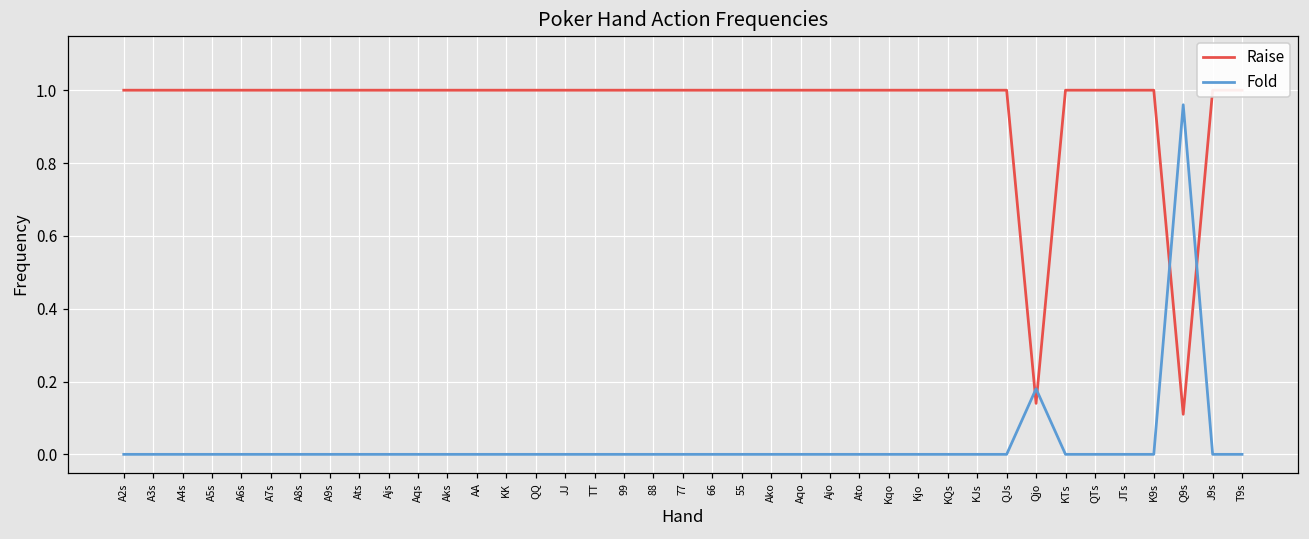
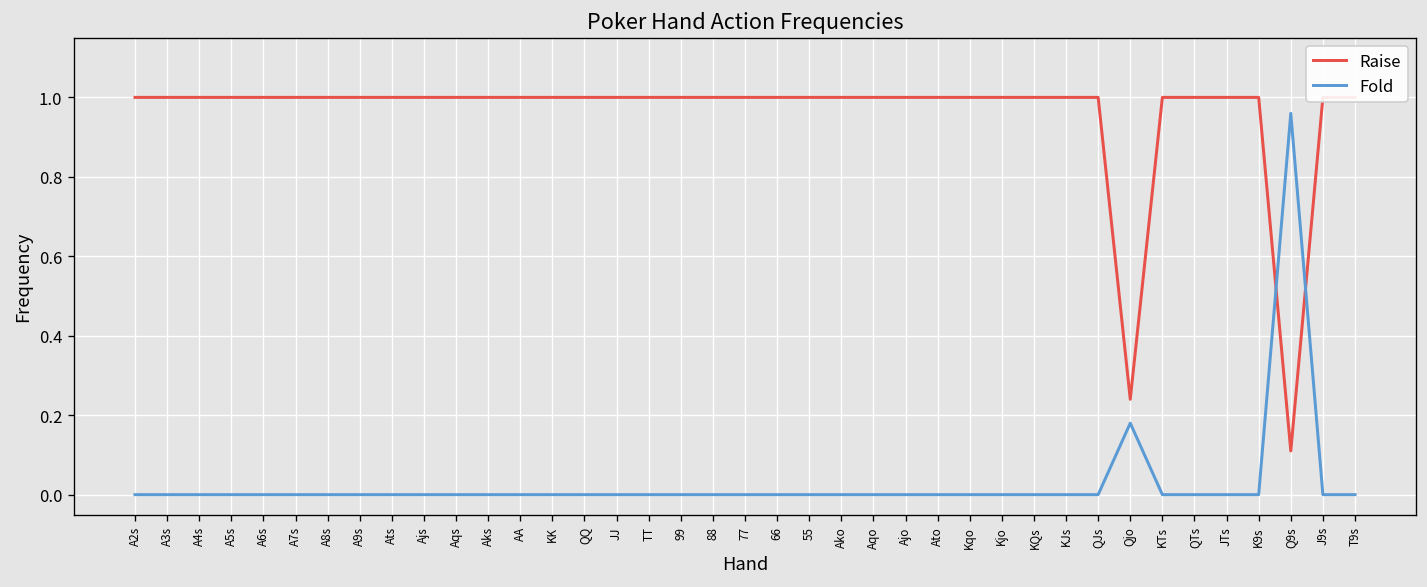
Raise, Qjo: 0.14 -> 0.24
